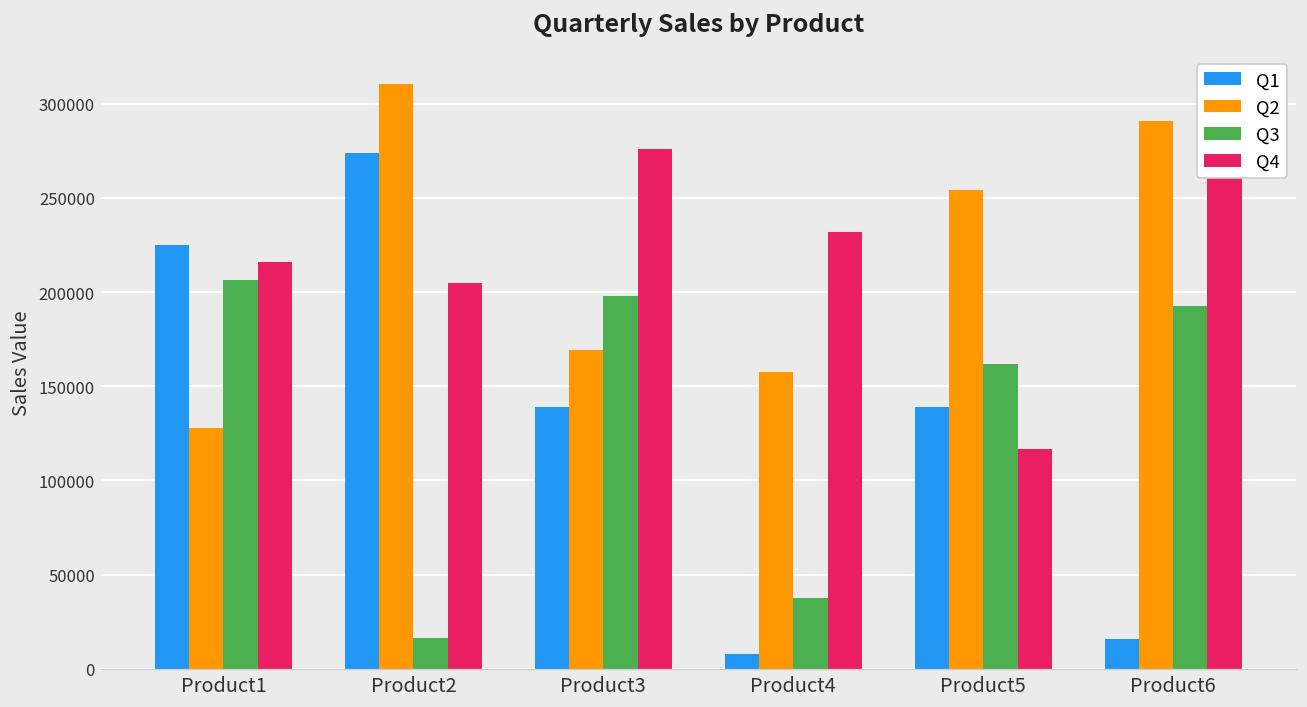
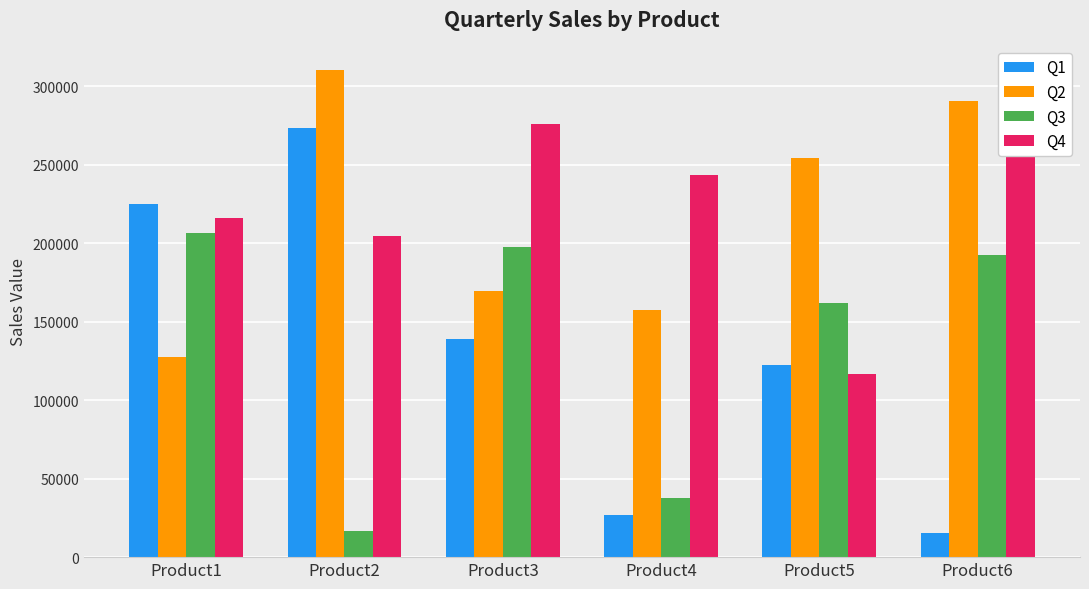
Q1, Product4: 8000 -> 27000
Q4, Product4: 232000 -> 243000
Q1, Product5: 139000 -> 122000
